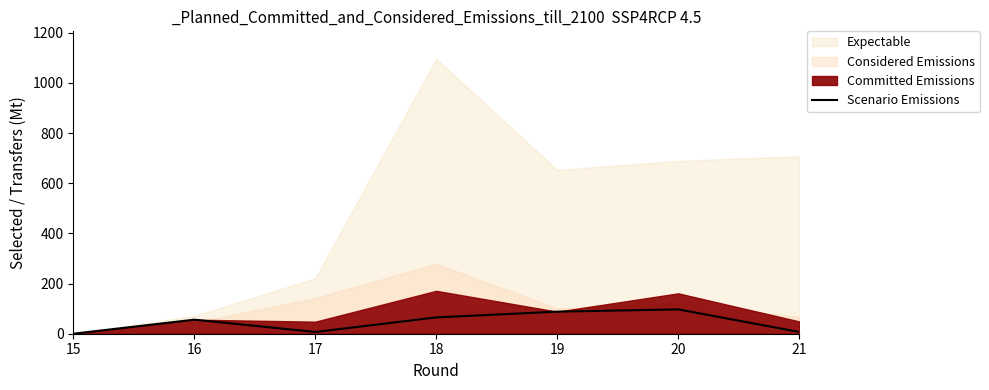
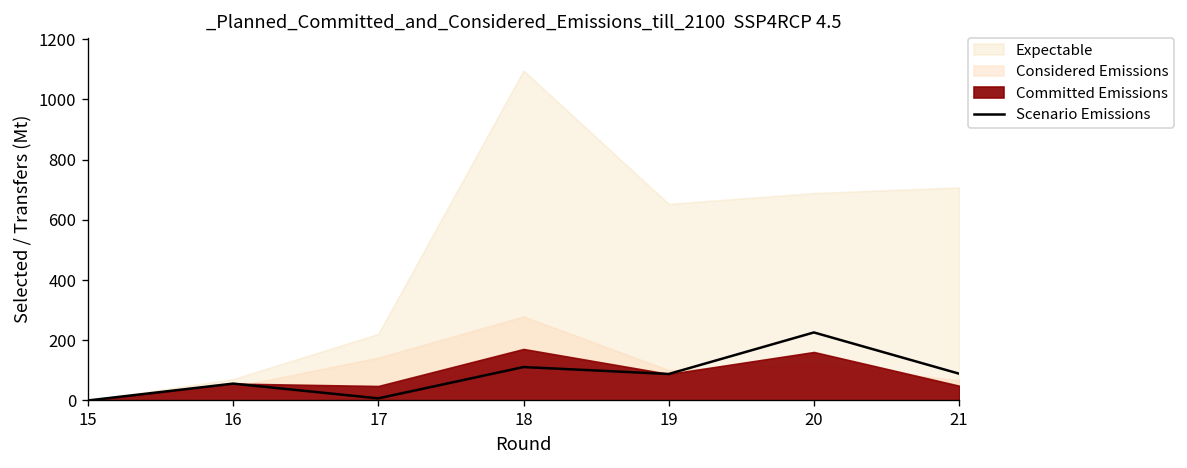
Scenario Emissions, 18: 70 -> 110
Scenario Emissions, 20: 100 -> 230
Scenario Emissions, 21: 10 -> 90
